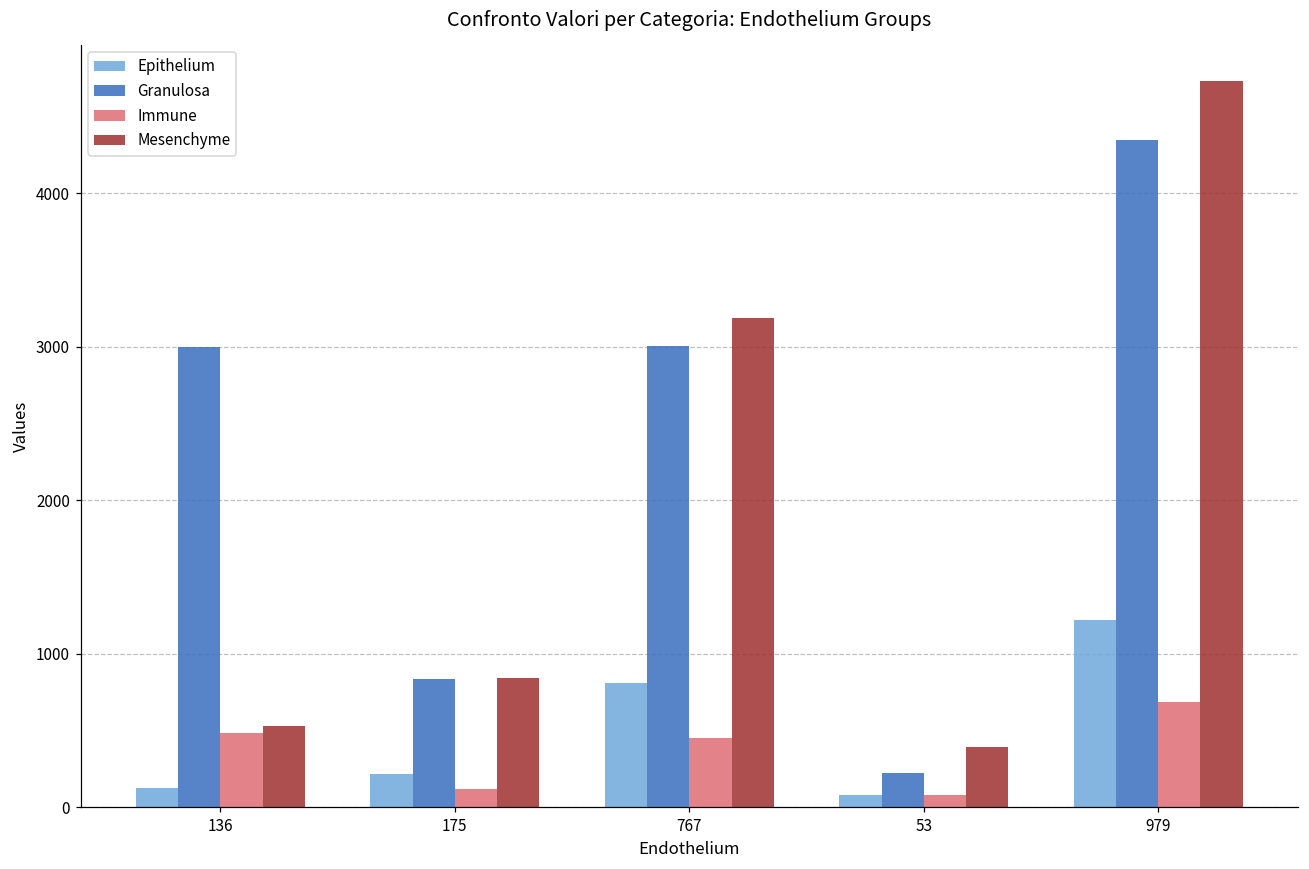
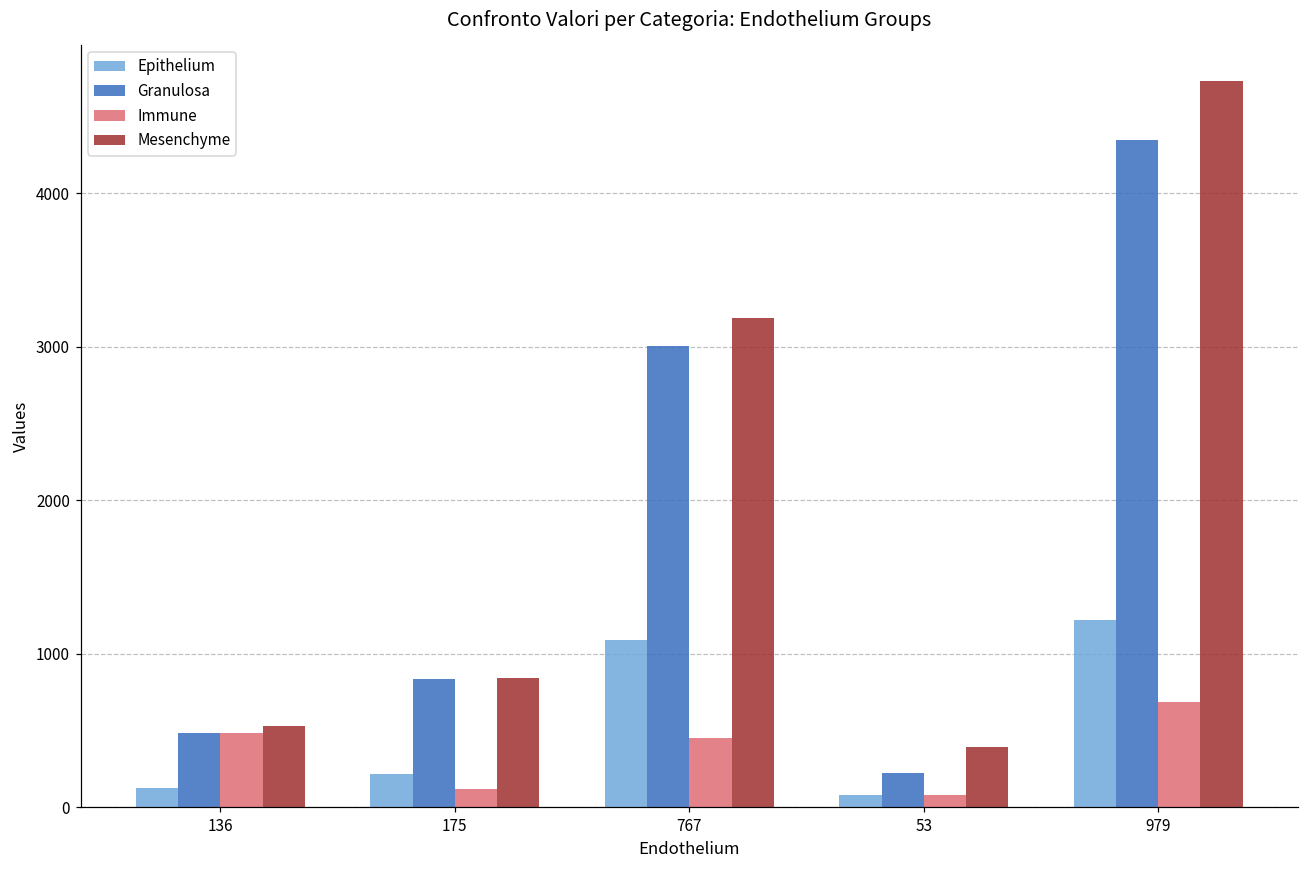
Granulosa, 136: 3000 -> 480
Epithelium, 767: 810 -> 1090
